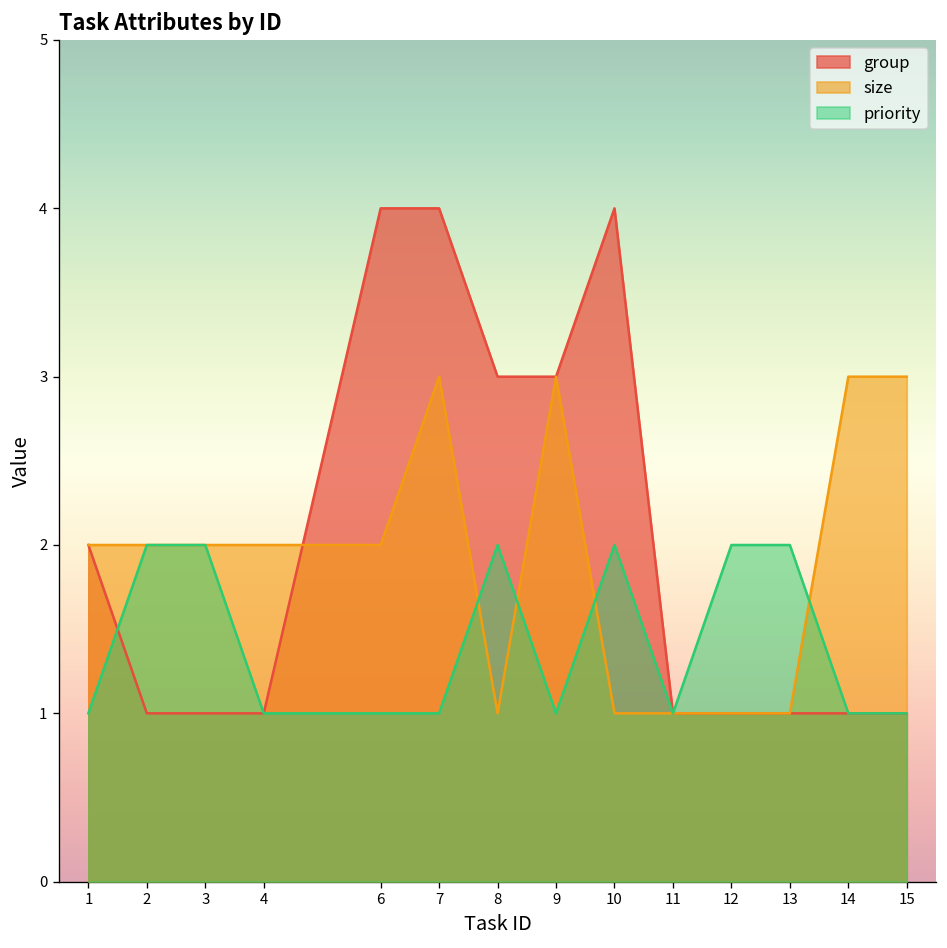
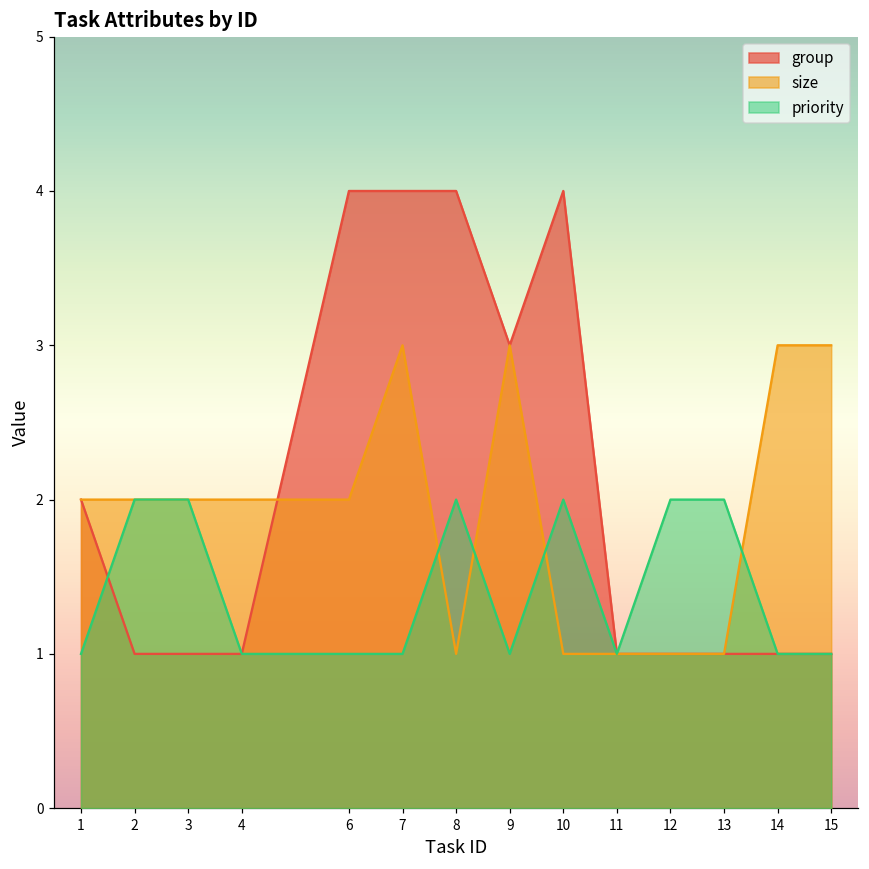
group, 8: 3 -> 4
